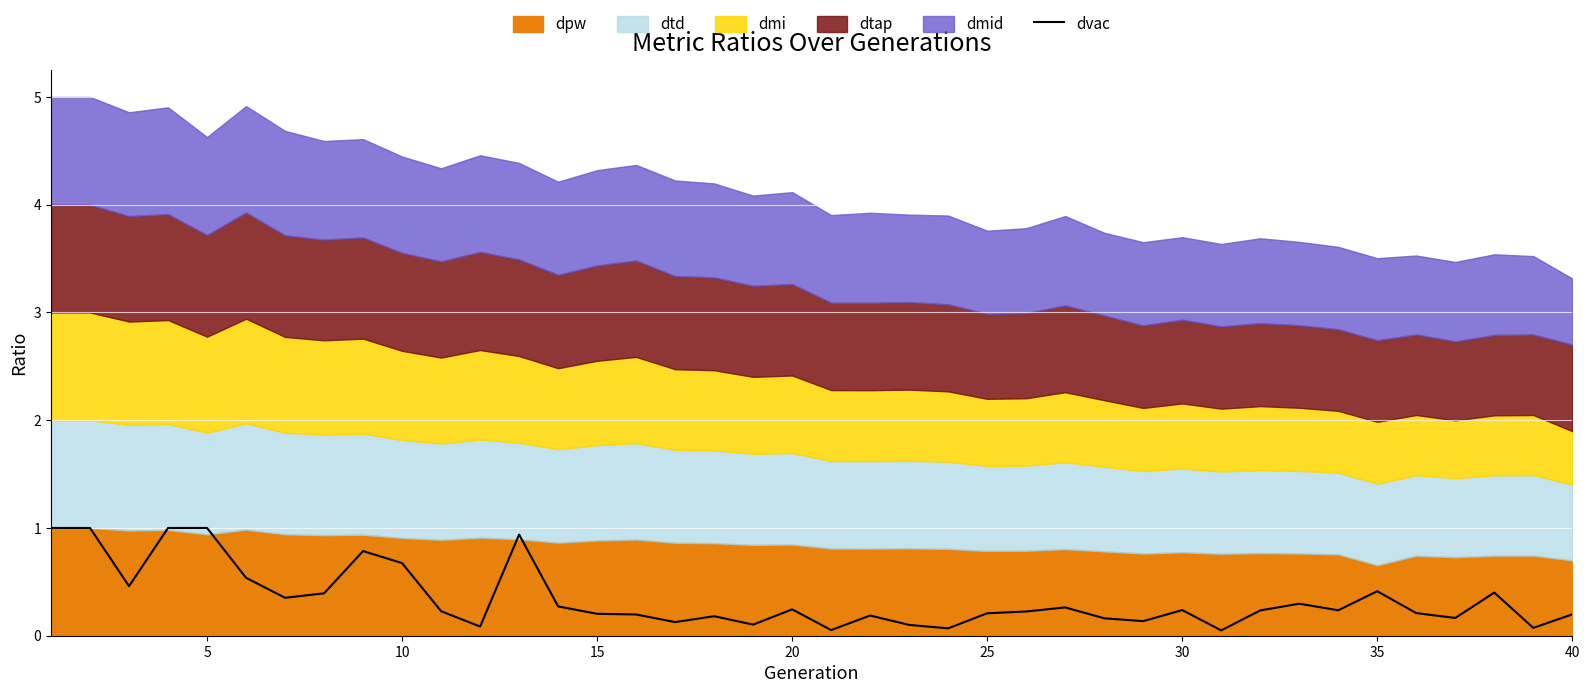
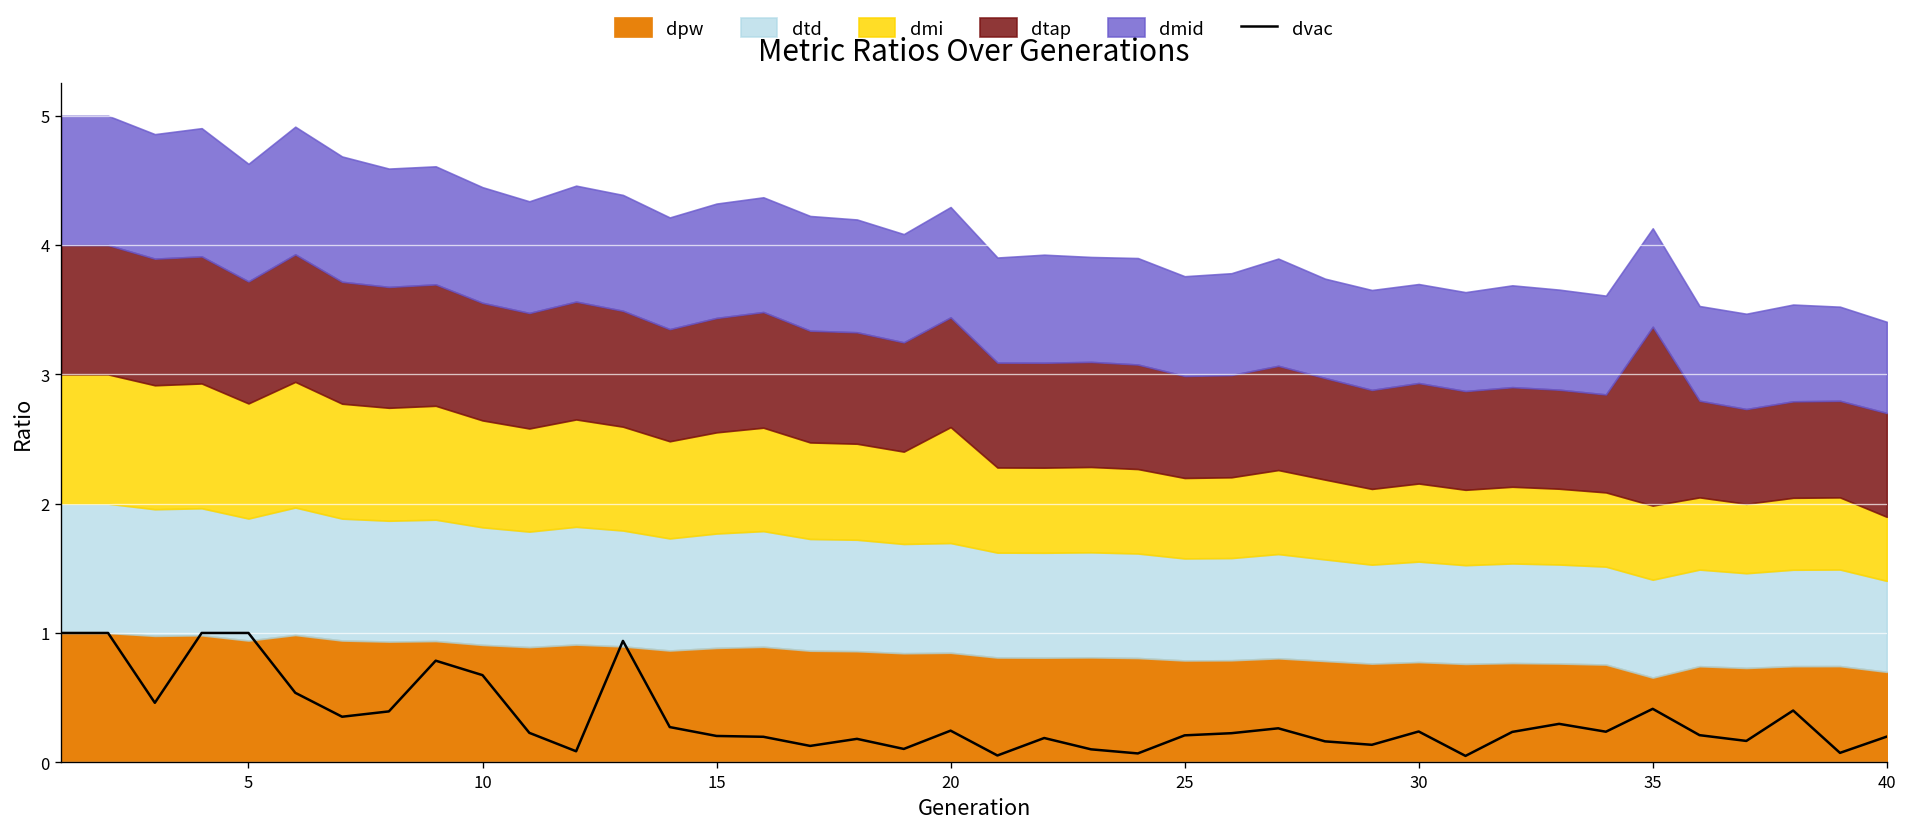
dmi, 20: 0.72 -> 0.90
dtap, 35: 0.76 -> 1.38
dmid, 40: 0.61 -> 0.71
